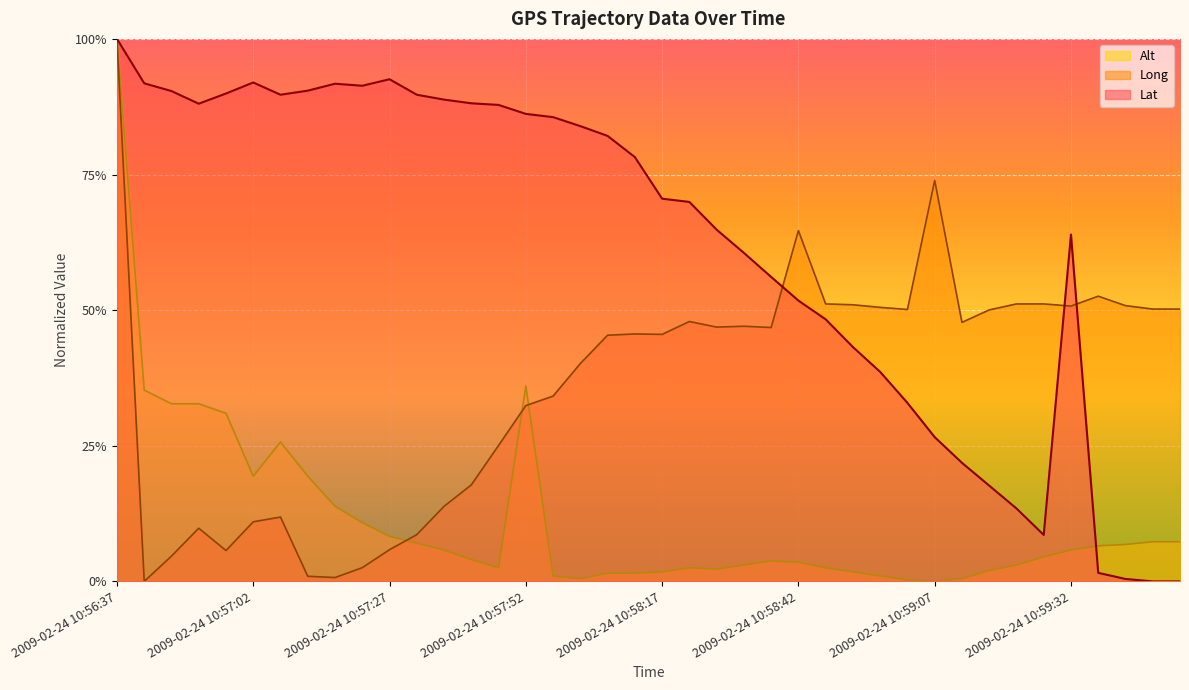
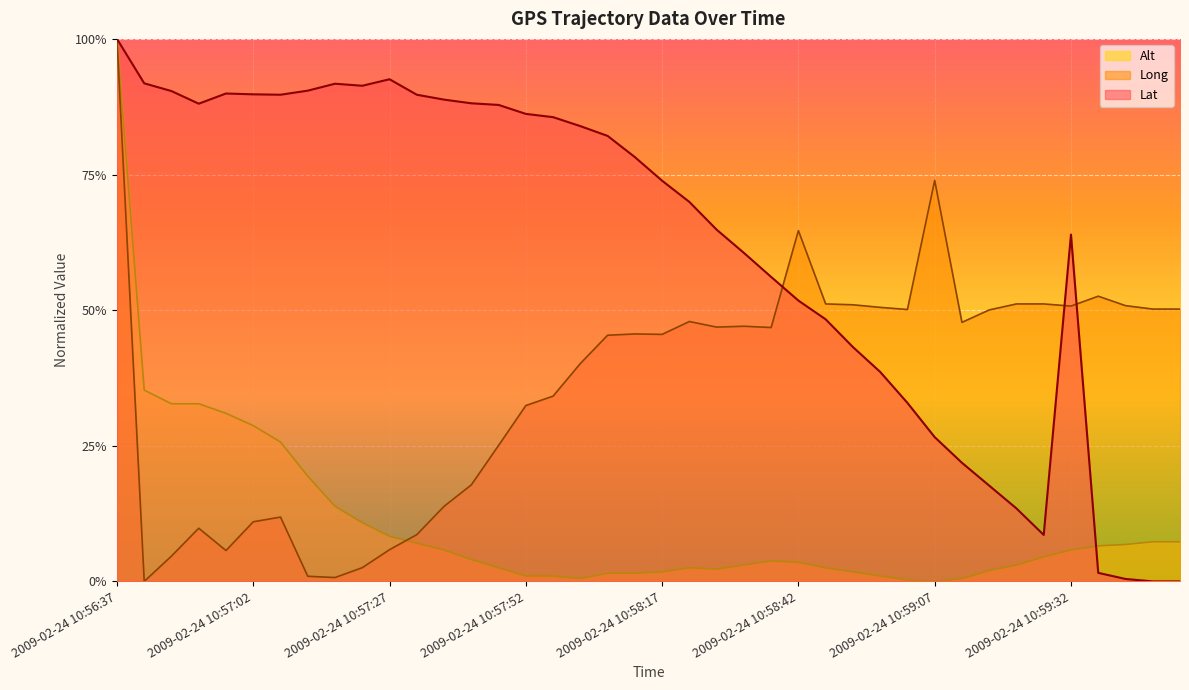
Alt, 2009-02-24 10:57:02: 19% -> 29%
Lat, 2009-02-24 10:57:02: 92% -> 90%
Alt, 2009-02-24 10:57:52: 36% -> 1%
Lat, 2009-02-24 10:58:17: 71% -> 74%
